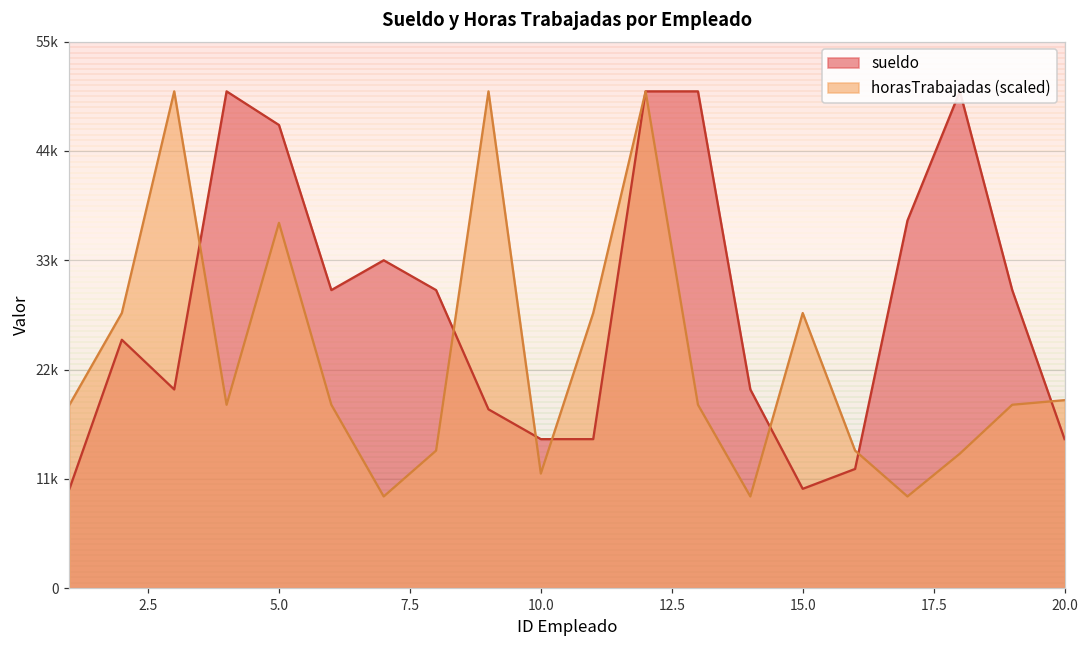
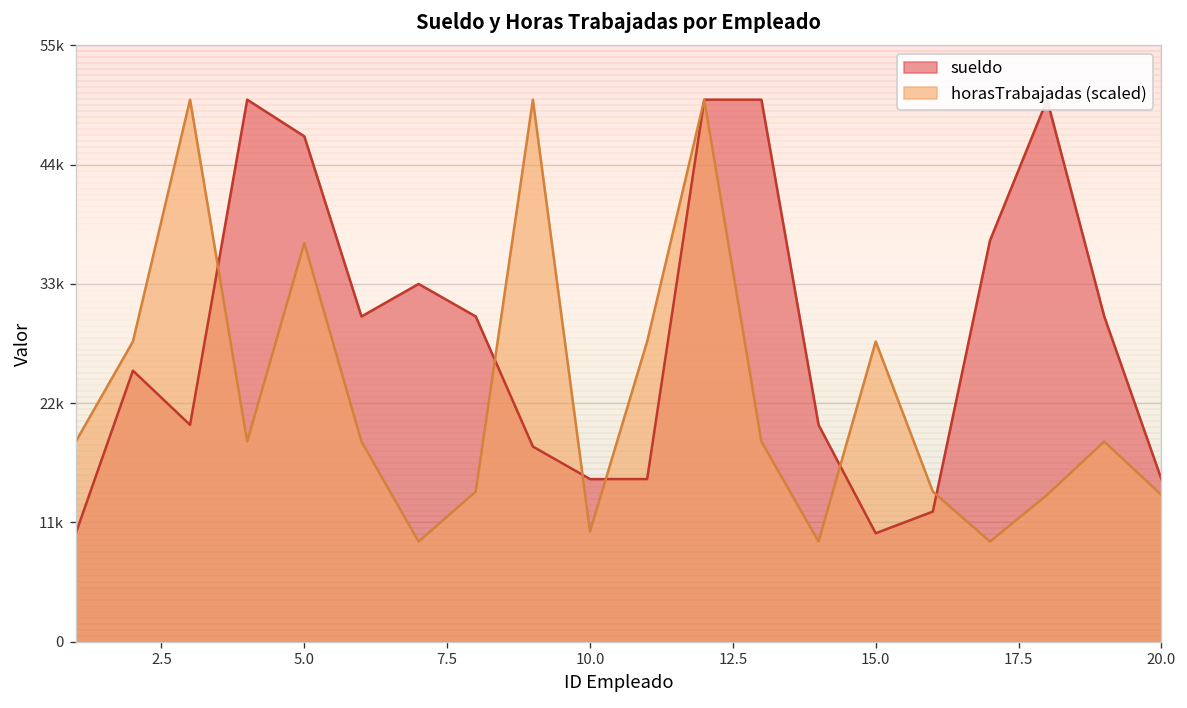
horasTrabajadas (scaled), 10.0: 12000 -> 10000
horasTrabajadas (scaled), 20.0: 19000 -> 14000
